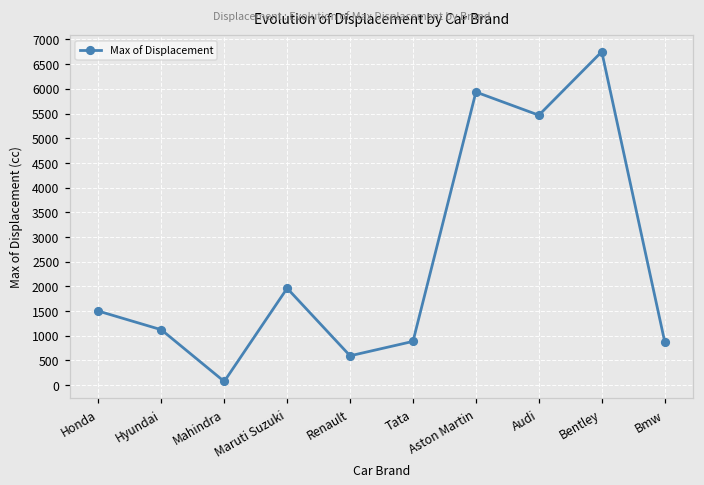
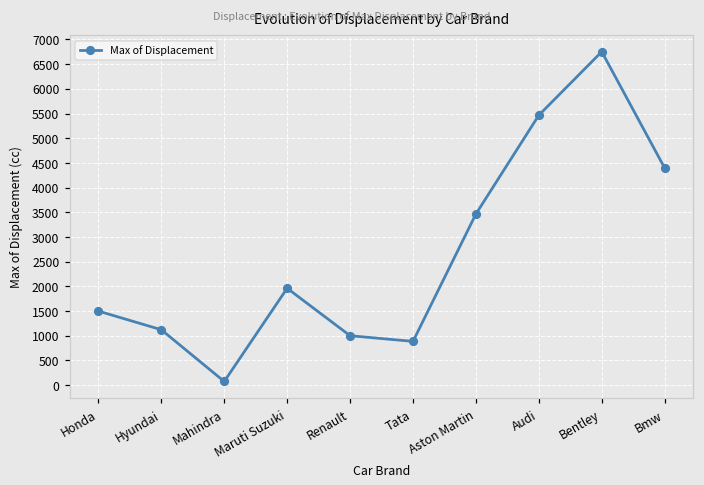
Renault: 600 -> 1000
Aston Martin: 5900 -> 3500
Bmw: 900 -> 4400
